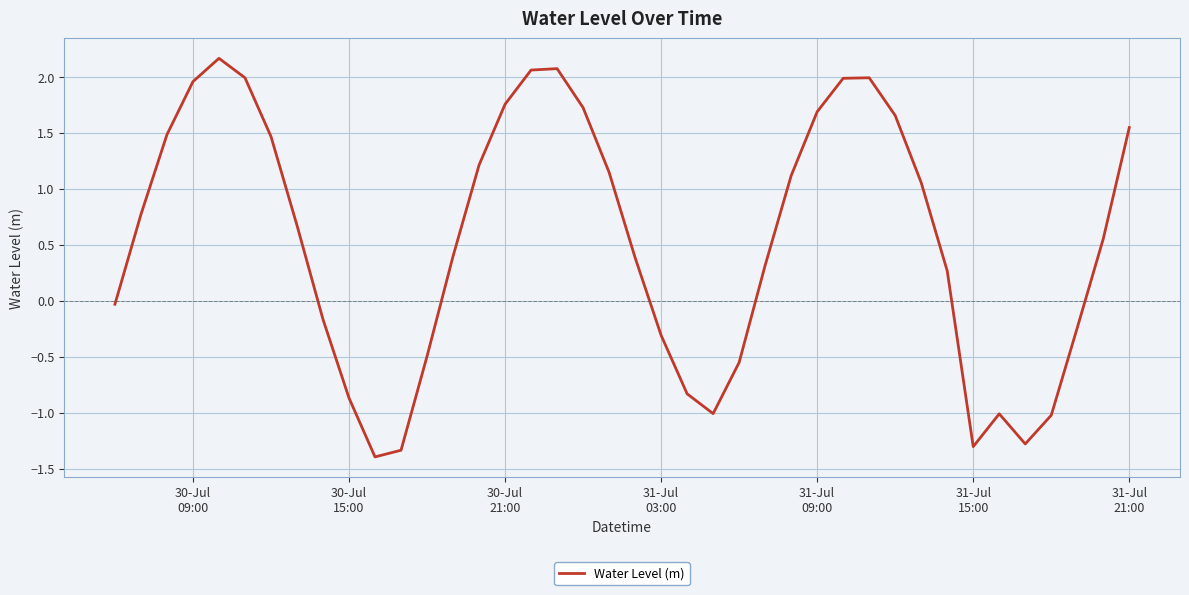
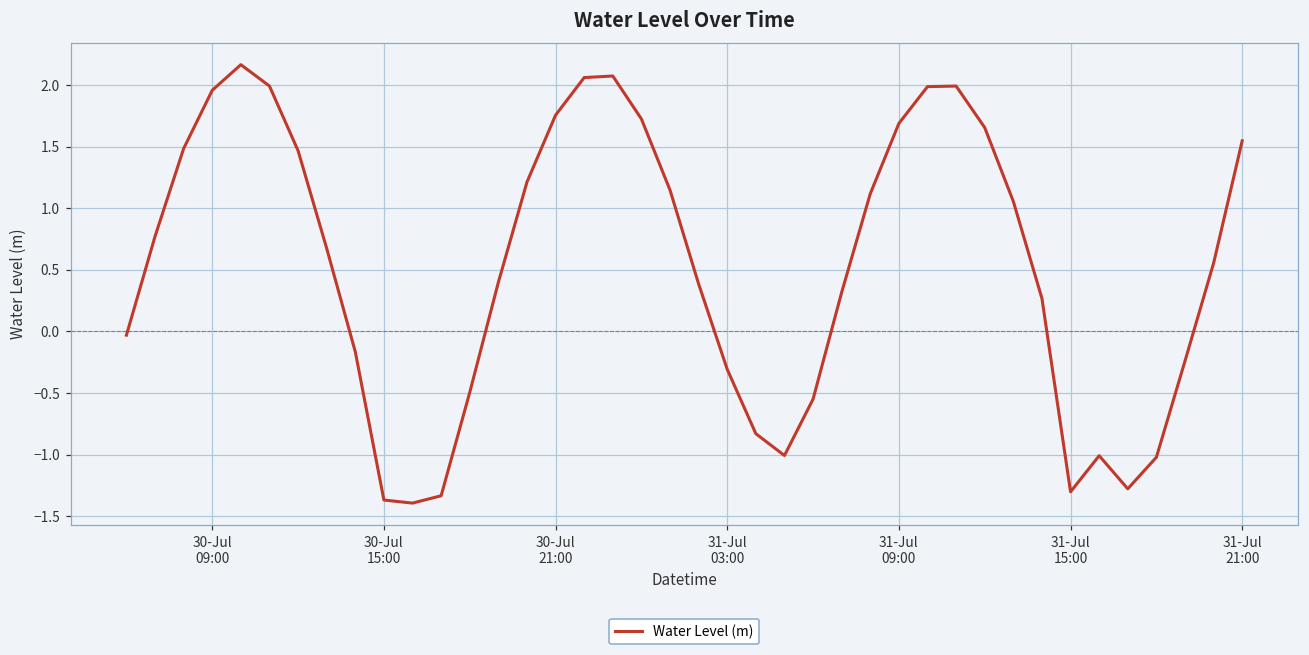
30-Jul 15:00: -0.87 -> -1.37
